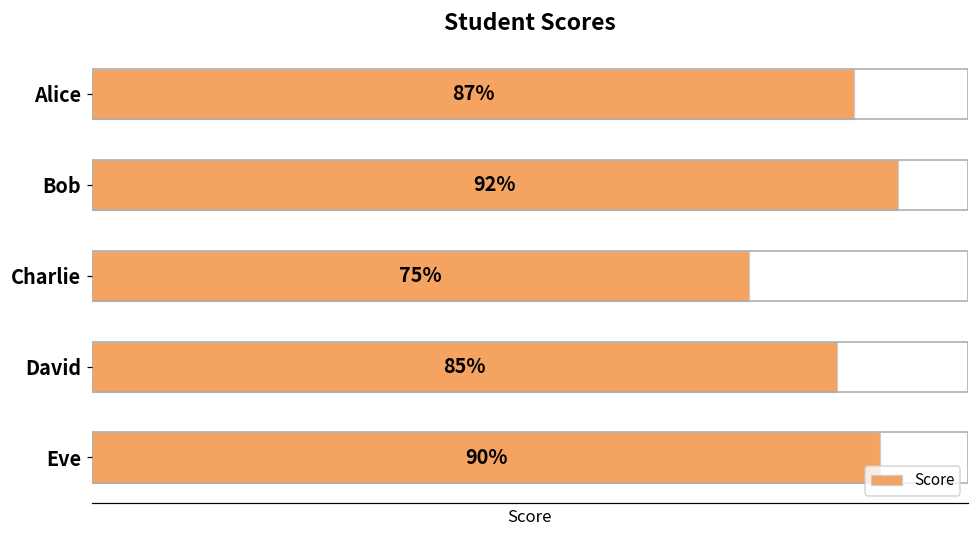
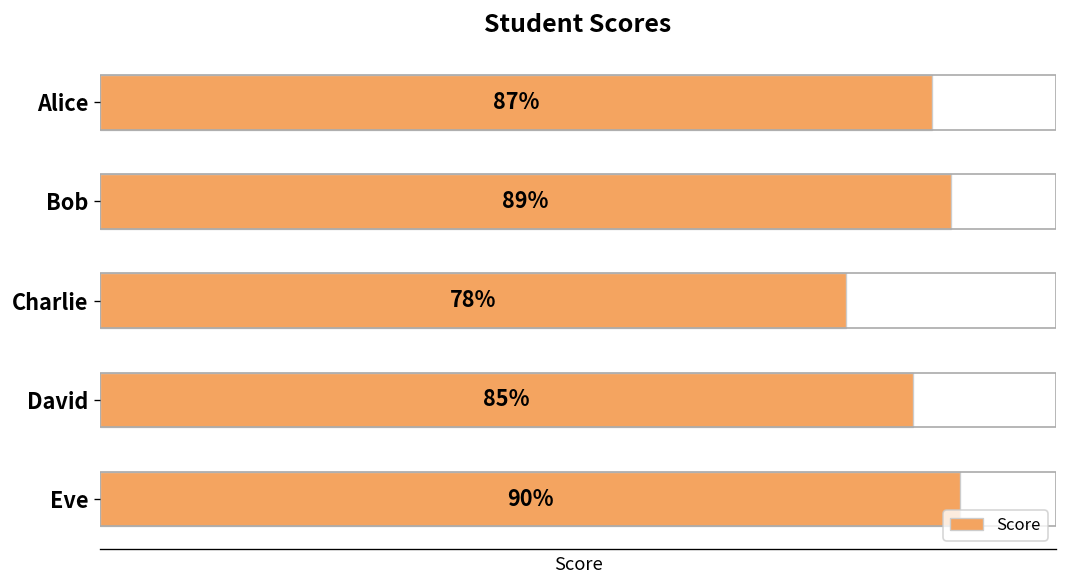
Score, Bob: 92% -> 89%
Score, Charlie: 75% -> 78%
